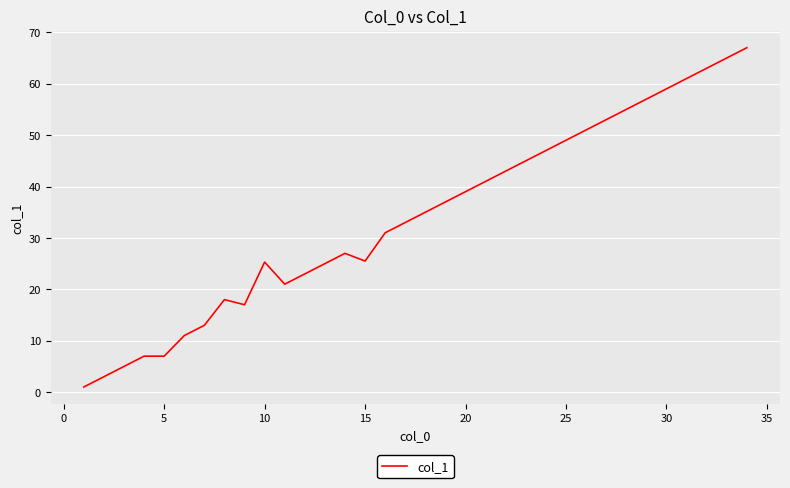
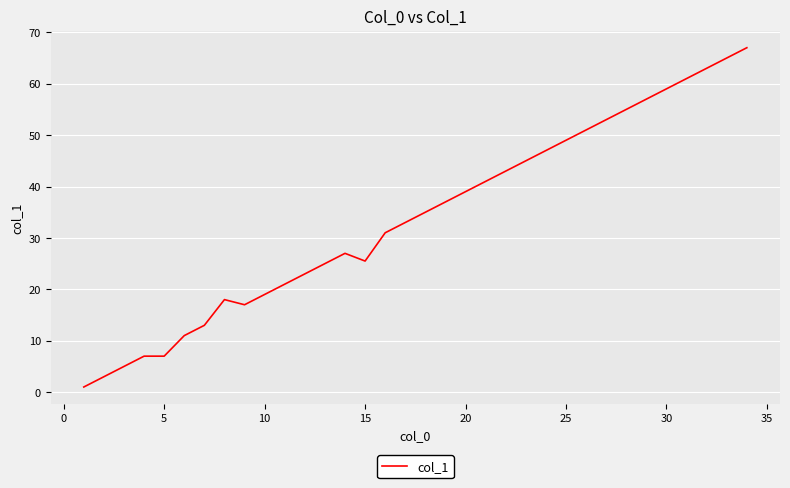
10: 25 -> 19
